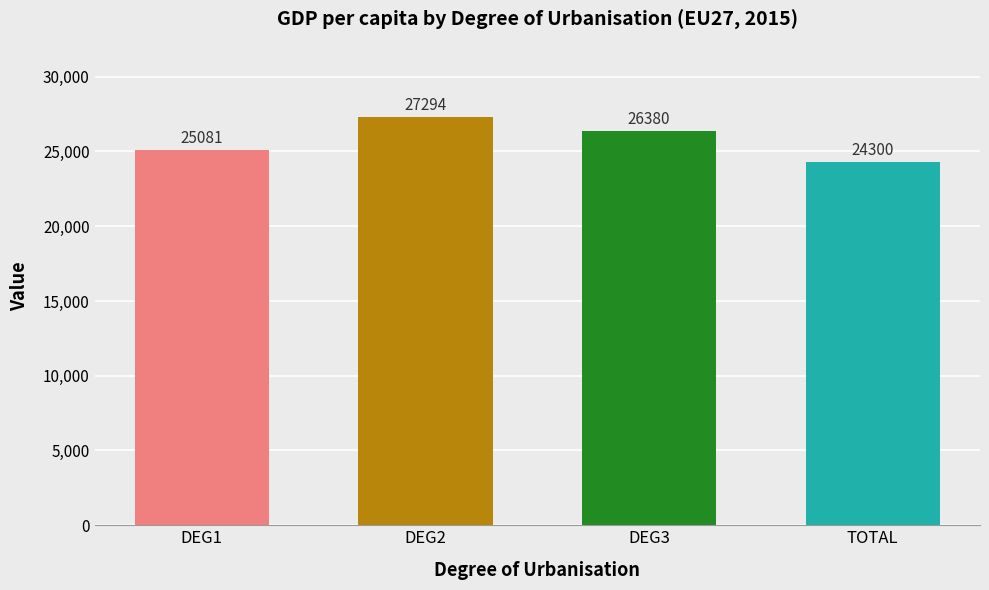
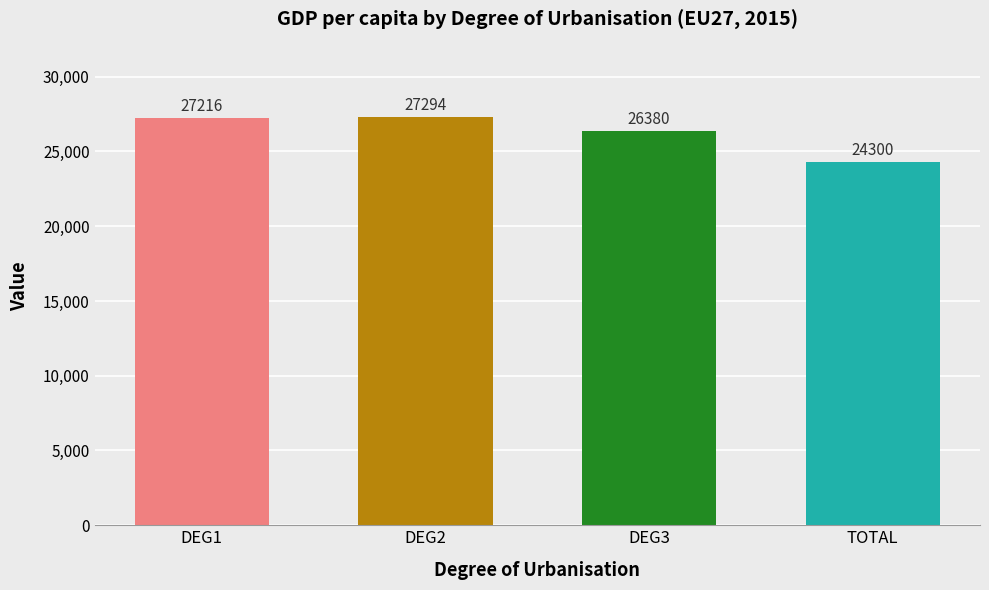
DEG1: 25081 -> 27216
